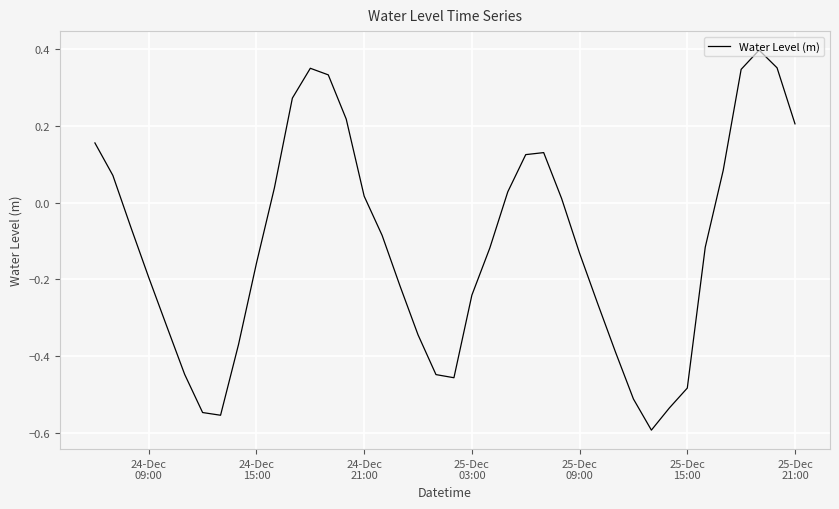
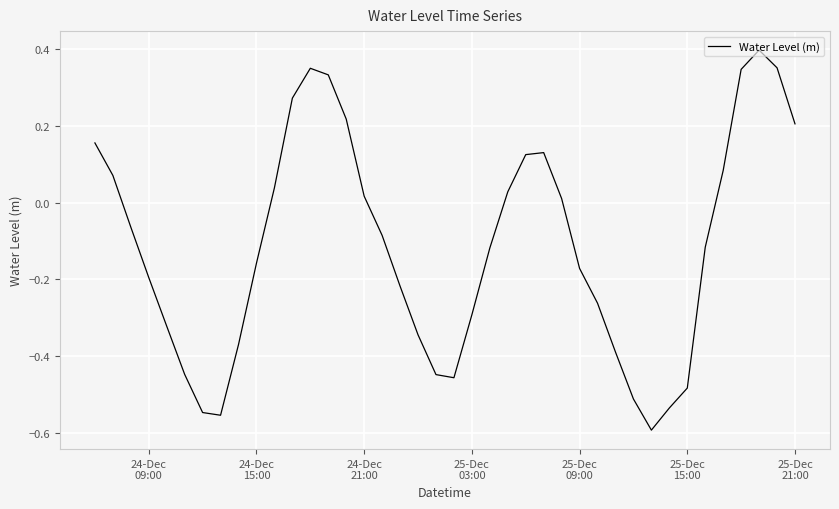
25-Dec 03:00: -0.24 -> -0.29
25-Dec 09:00: -0.13 -> -0.17
